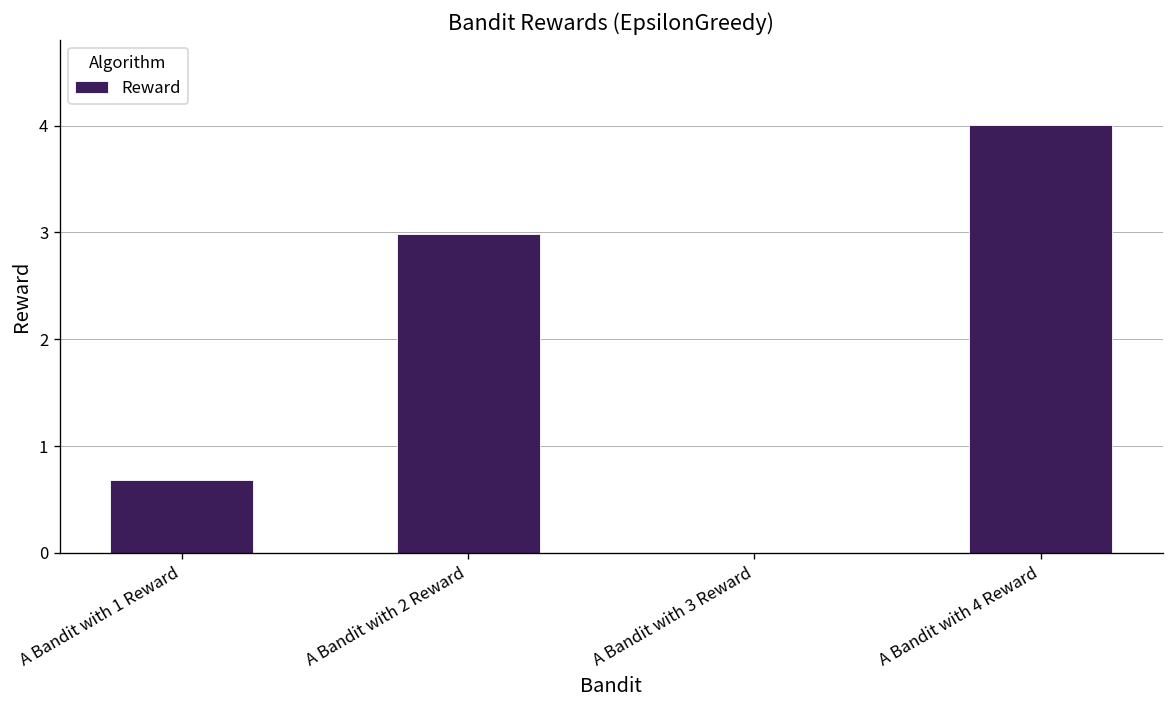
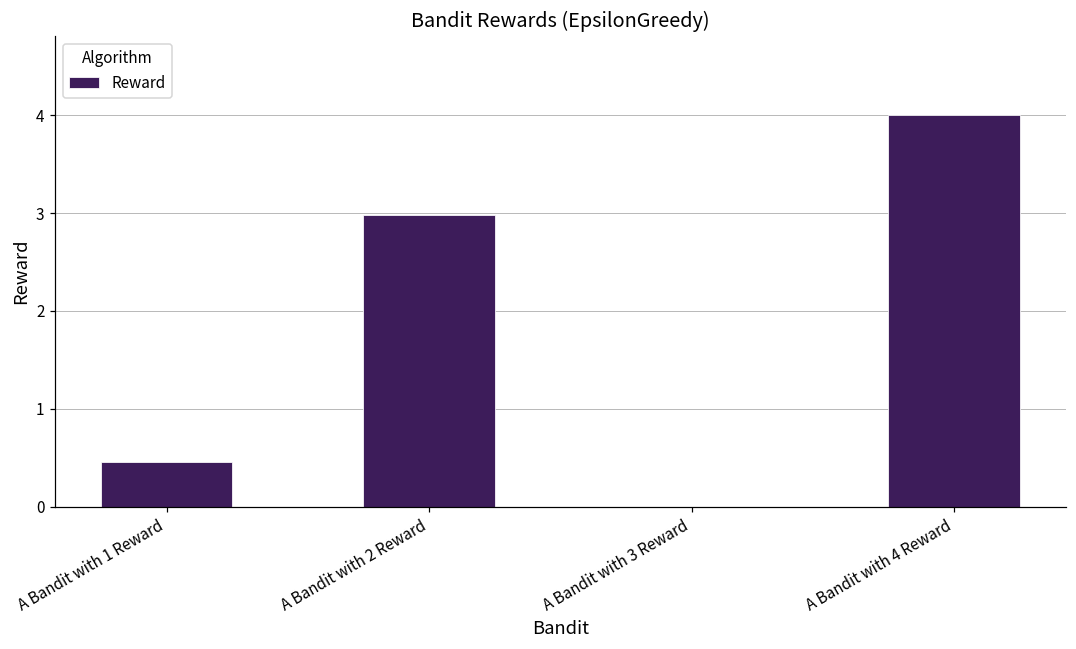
A Bandit with 1 Reward: 0.7 -> 0.5
